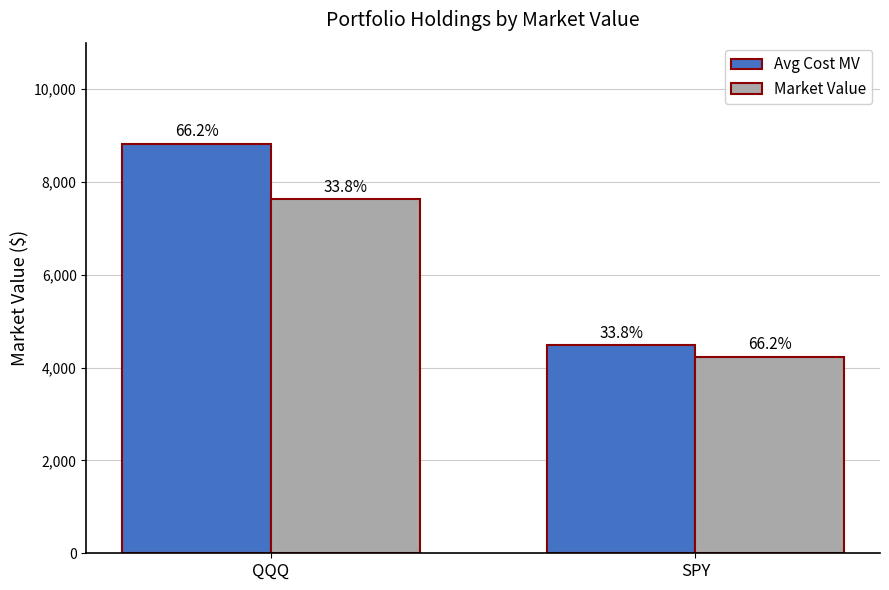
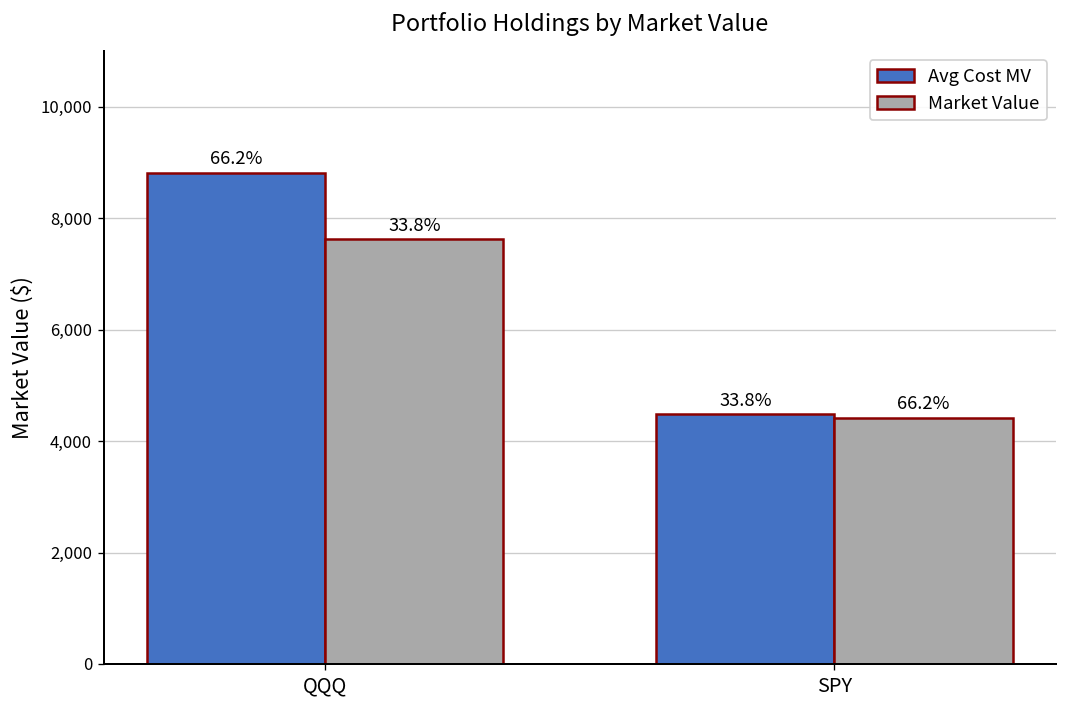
Market Value, SPY: 4,200 -> 4,400
